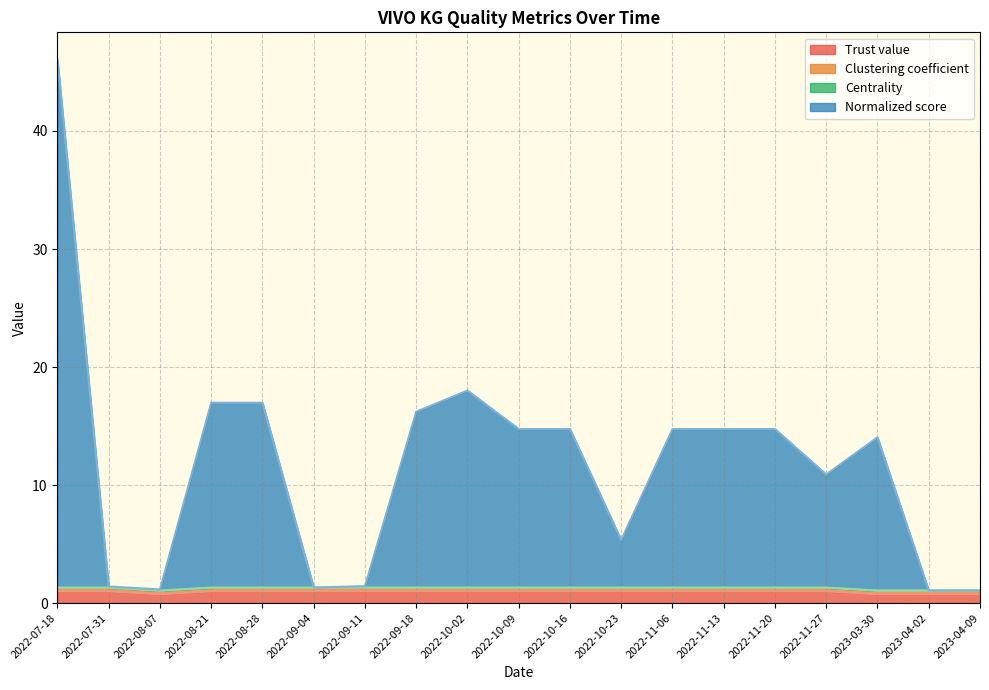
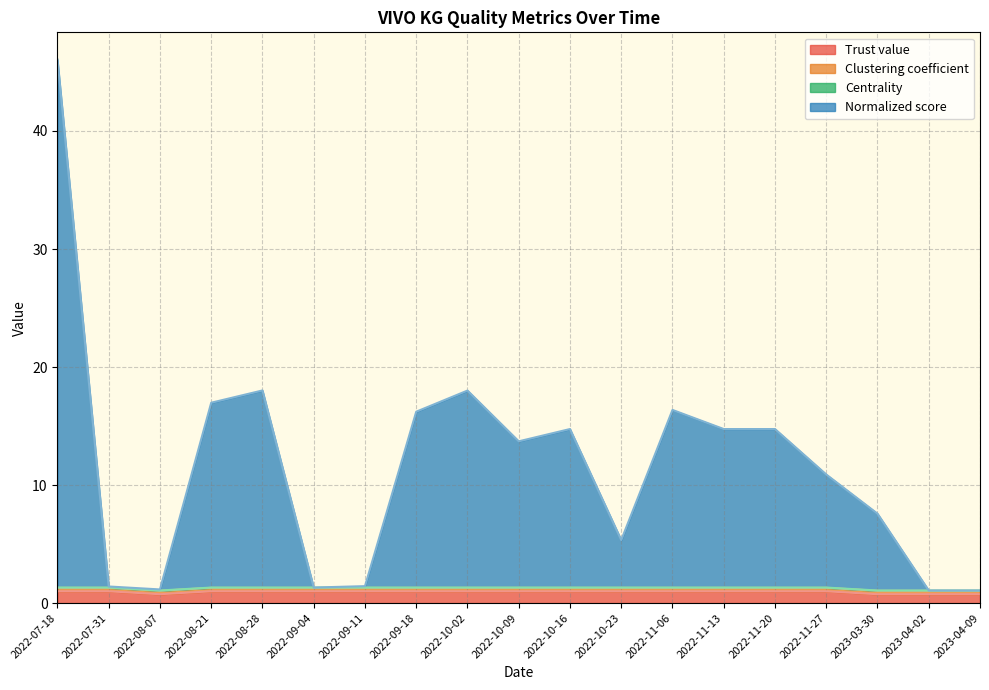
Normalized score, 2022-08-28: 15.7 -> 16.7
Normalized score, 2022-10-09: 13.4 -> 12.4
Normalized score, 2022-11-06: 13.4 -> 15.1
Normalized score, 2023-03-30: 13.0 -> 6.5
